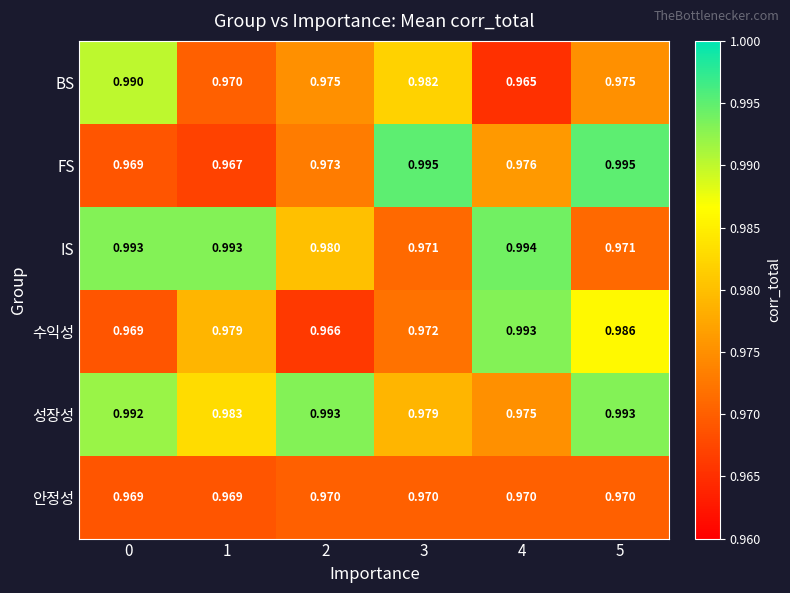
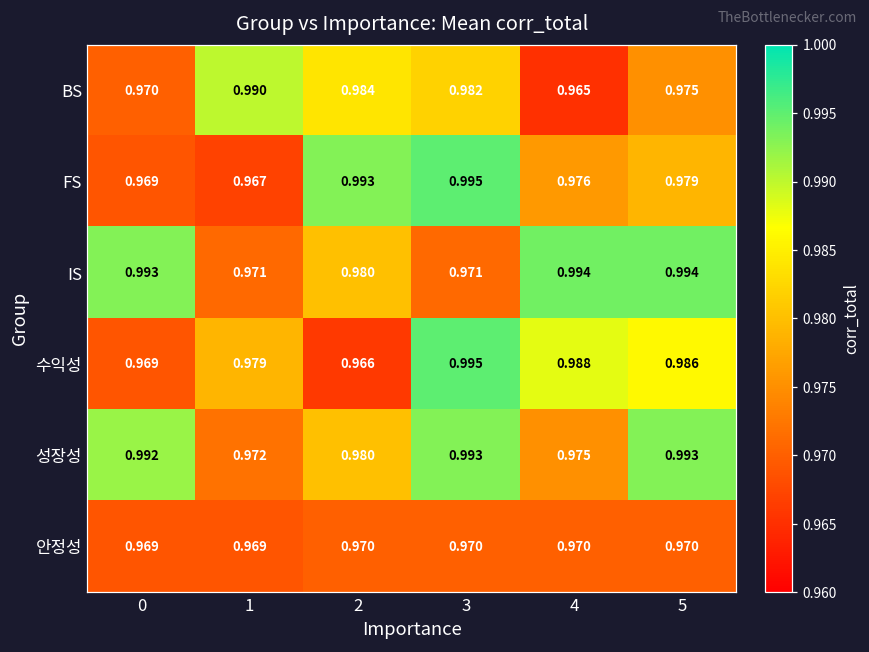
BS, 0: 0.990 -> 0.970
BS, 1: 0.970 -> 0.990
BS, 2: 0.975 -> 0.984
FS, 2: 0.973 -> 0.993
FS, 5: 0.995 -> 0.979
IS, 1: 0.993 -> 0.971
IS, 5: 0.971 -> 0.994
수익성, 3: 0.972 -> 0.995
수익성, 4: 0.993 -> 0.988
성장성, 1: 0.983 -> 0.972
성장성, 2: 0.993 -> 0.980
성장성, 3: 0.979 -> 0.993
